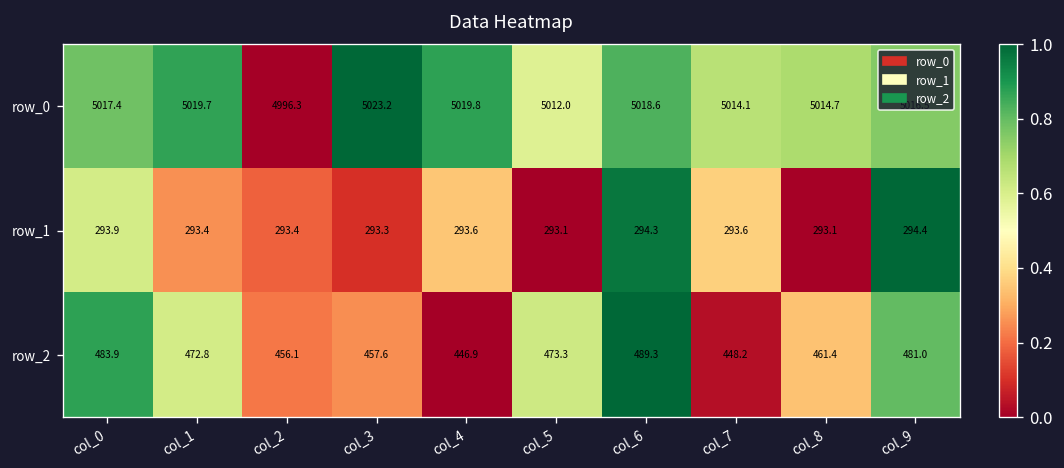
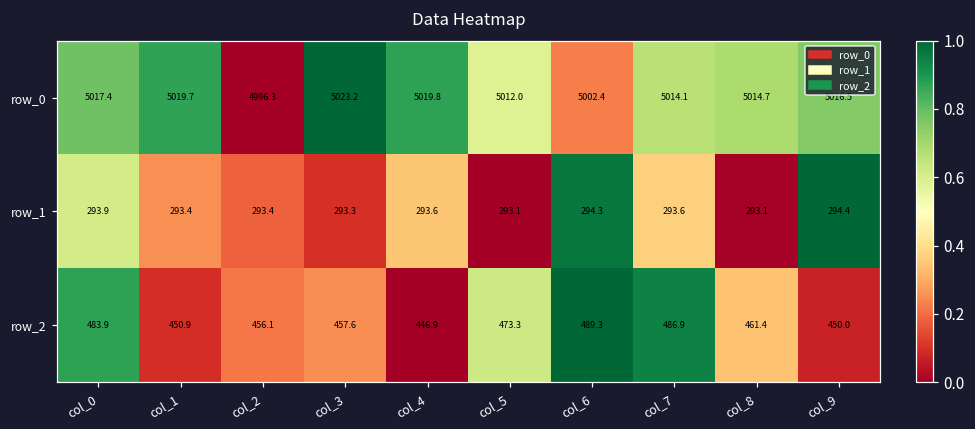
row_0, col_6: 5018.6 -> 5002.4
row_2, col_1: 472.8 -> 450.9
row_2, col_7: 448.2 -> 486.9
row_2, col_9: 481.0 -> 450.0
